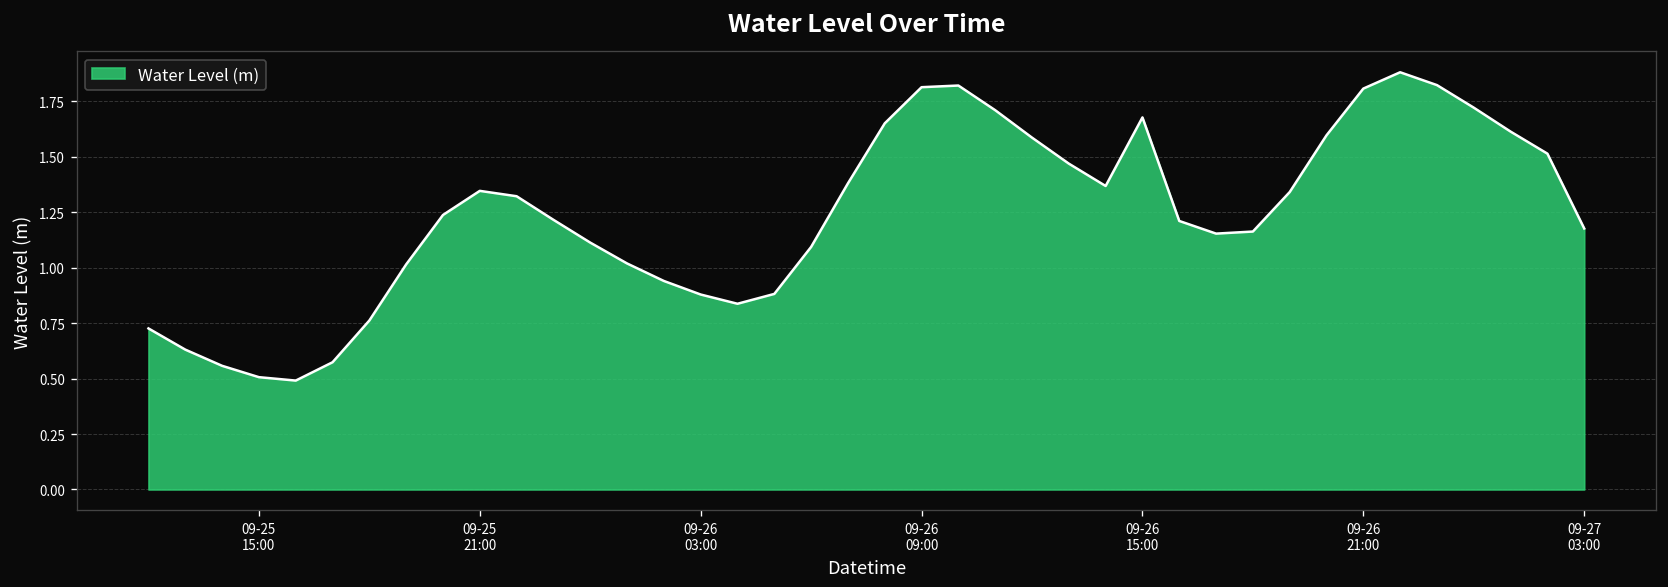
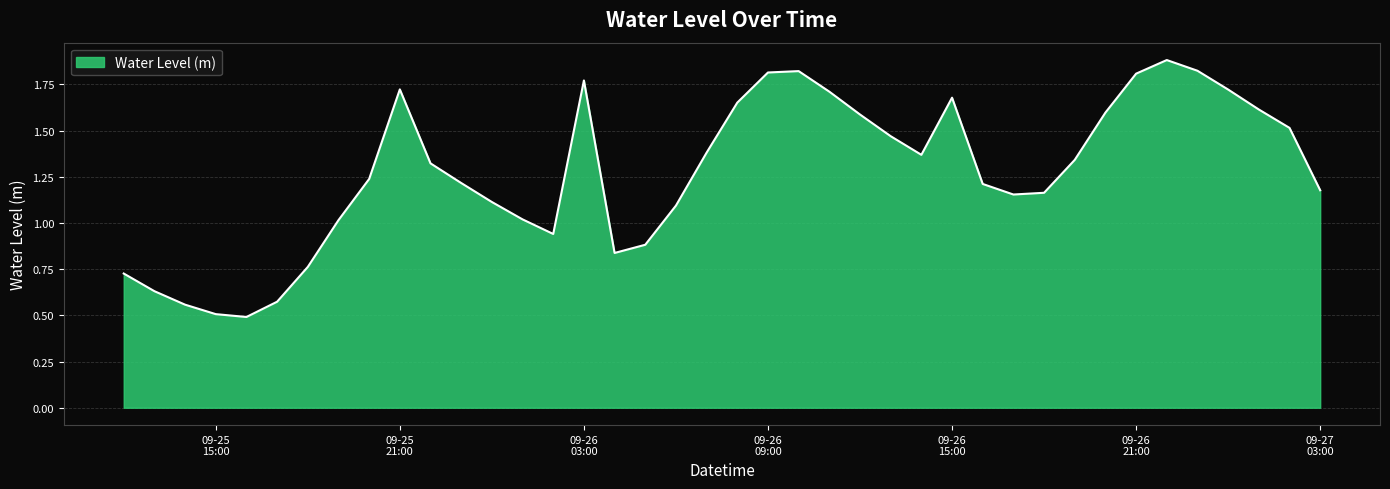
09-25 21:00: 1.35 -> 1.72
09-26 03:00: 0.88 -> 1.77
